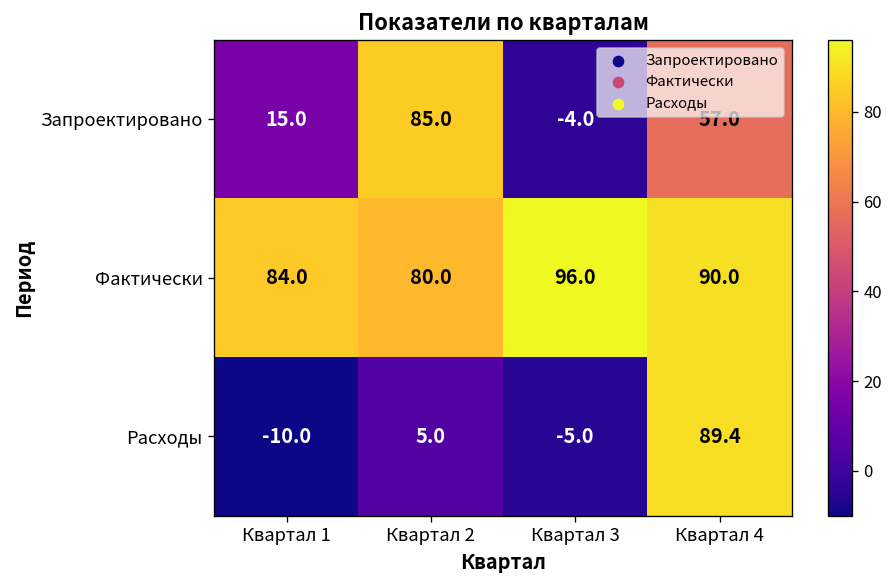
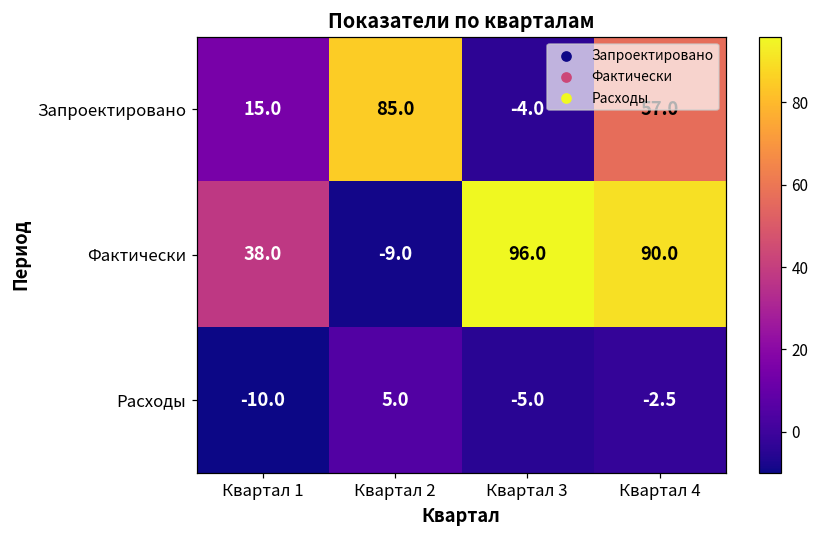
Фактически, Квартал 1: 84.0 -> 38.0
Фактически, Квартал 2: 80.0 -> -9.0
Расходы, Квартал 4: 89.4 -> -2.5
